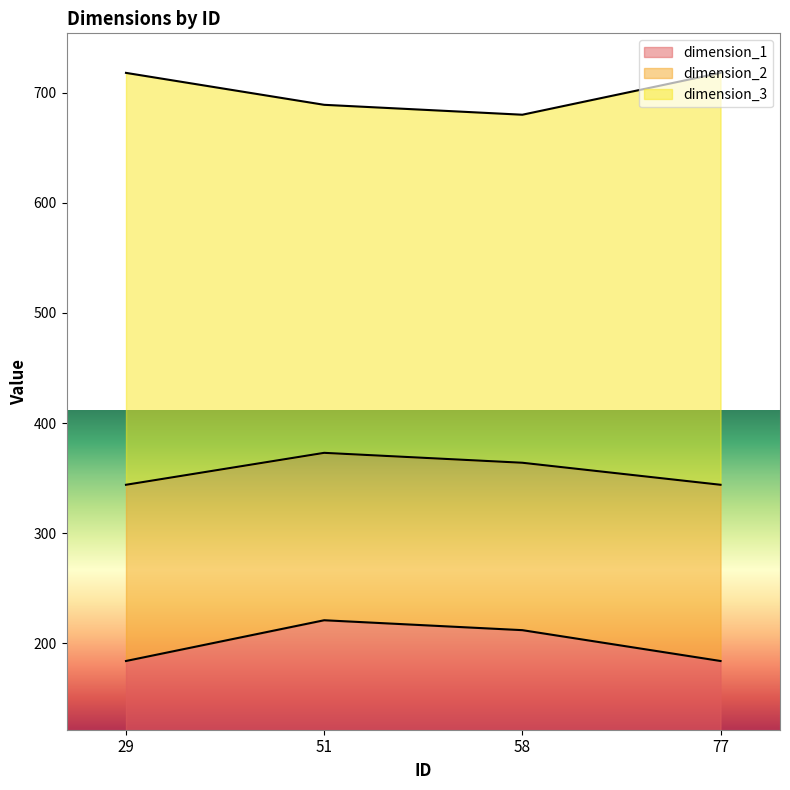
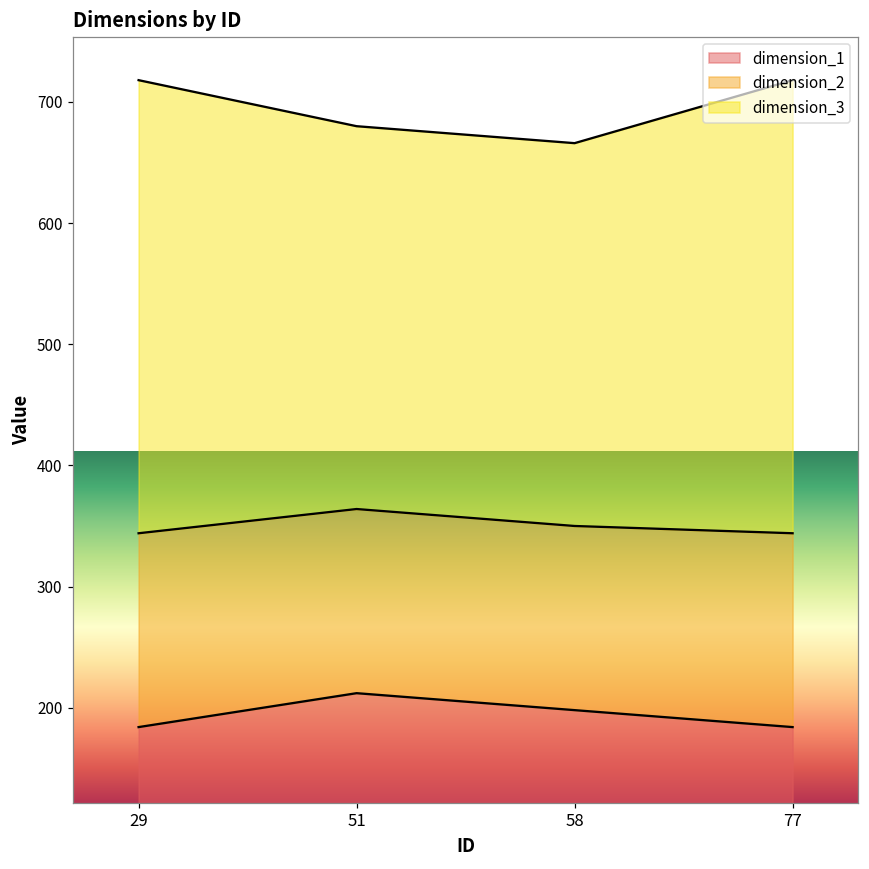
dimension_1, 51: 221 -> 212
dimension_1, 58: 212 -> 198
